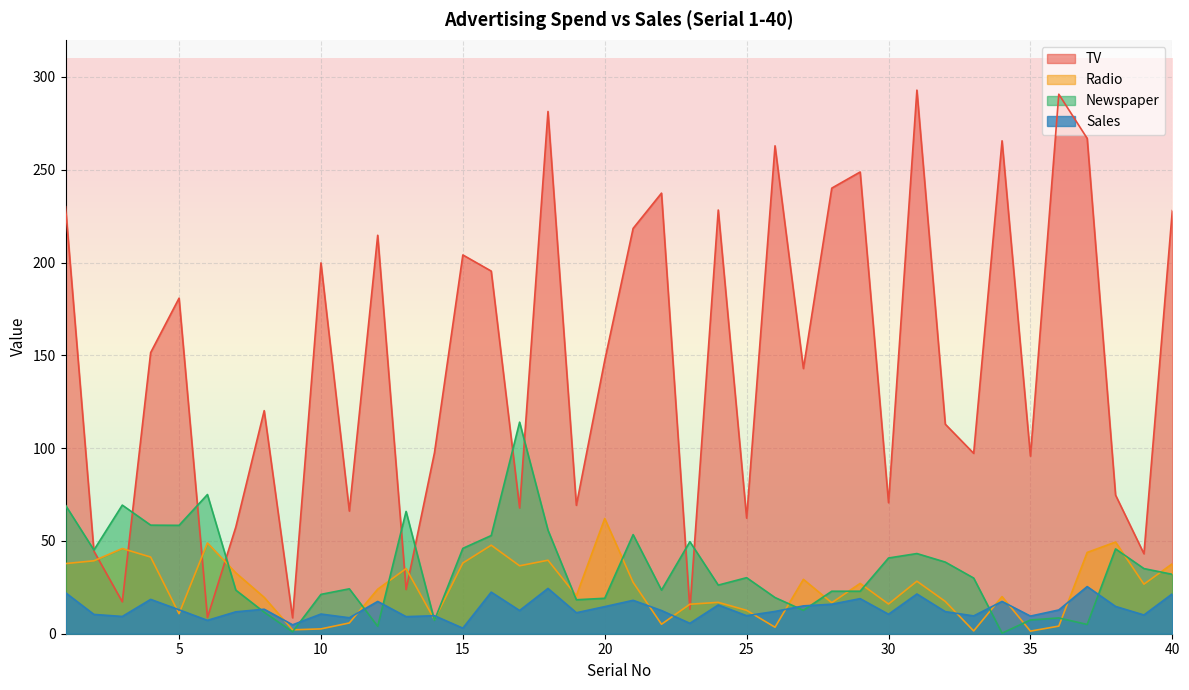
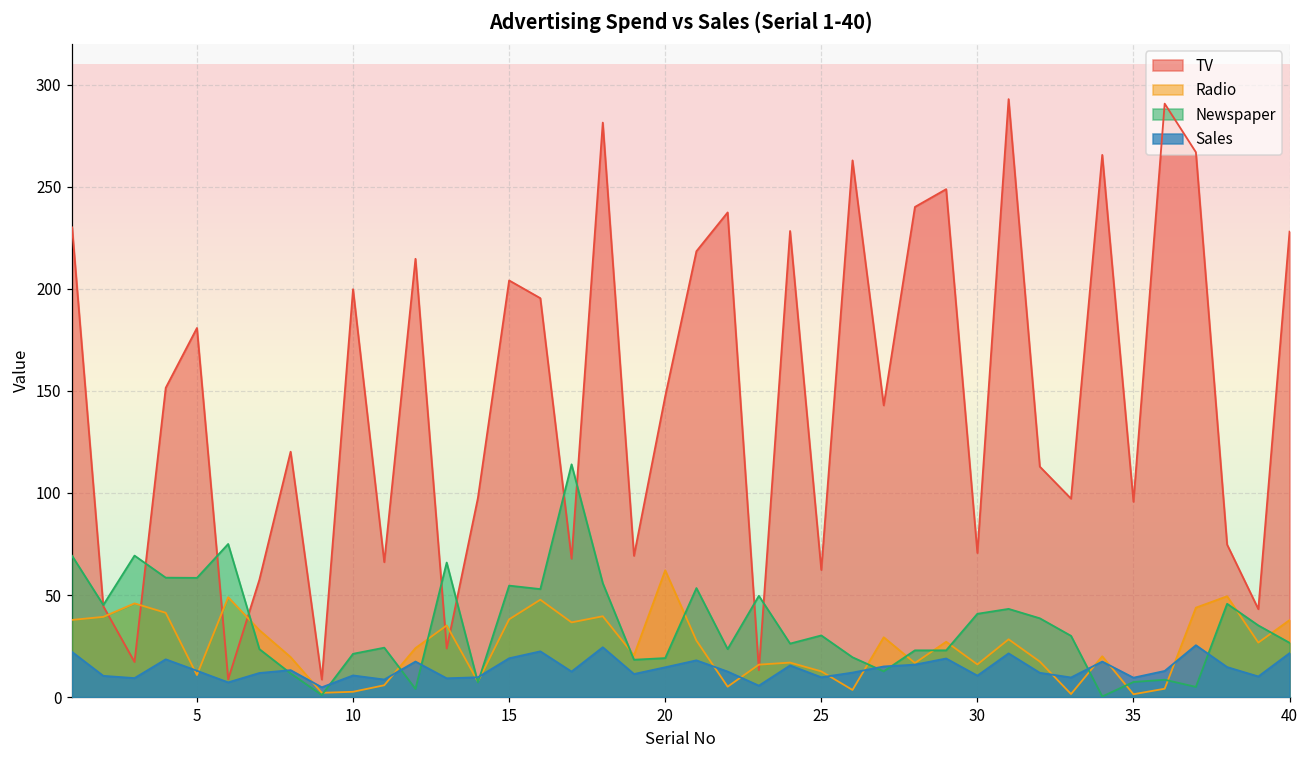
Newspaper, 15: 46 -> 55
Sales, 15: 3 -> 19
Newspaper, 40: 32 -> 27
